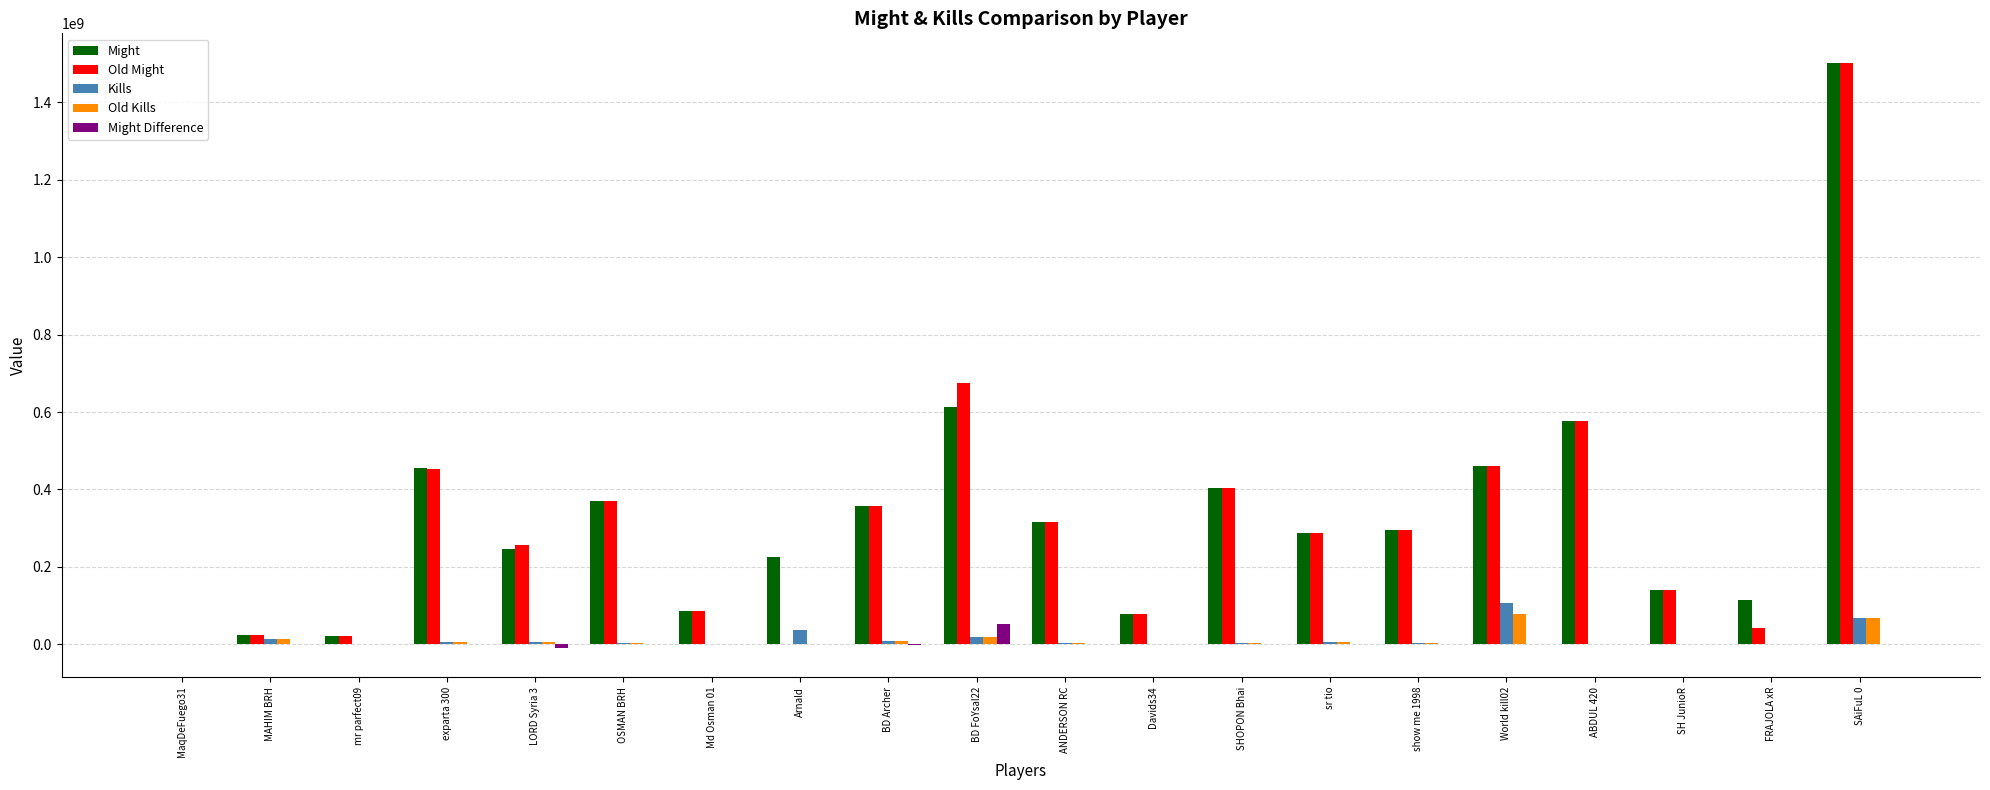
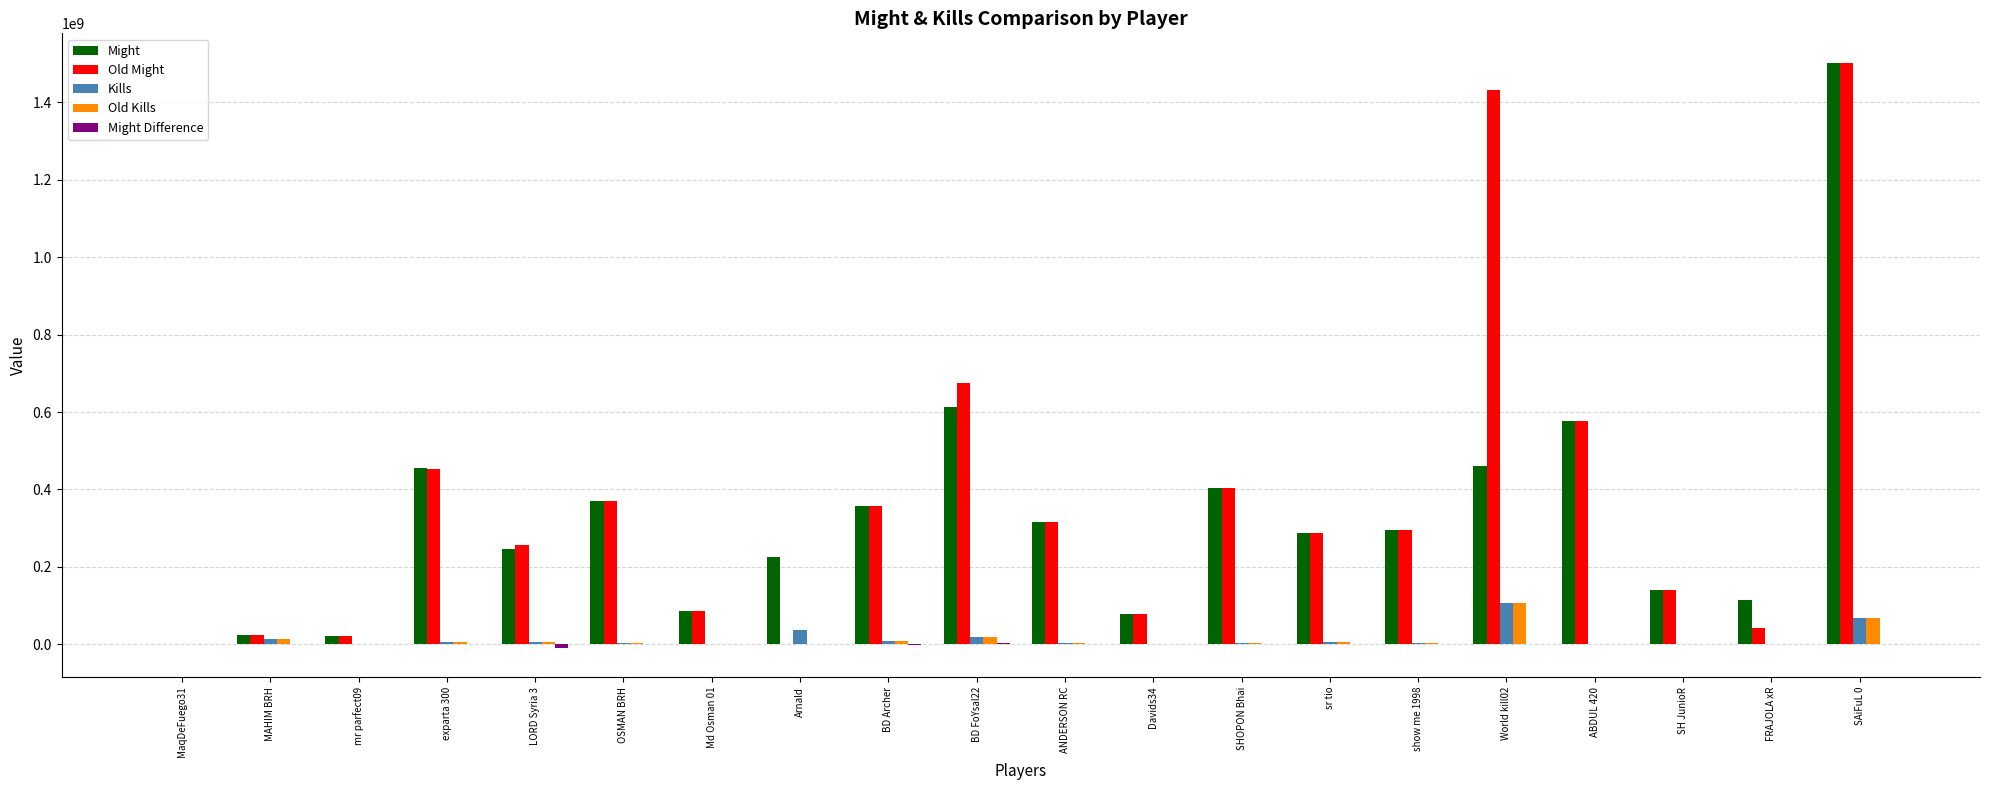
Might Difference, BD FoYsal22: 50000000 -> 0
Old Might, World kill02: 460000000 -> 1430000000
Old Kills, World kill02: 80000000 -> 110000000
